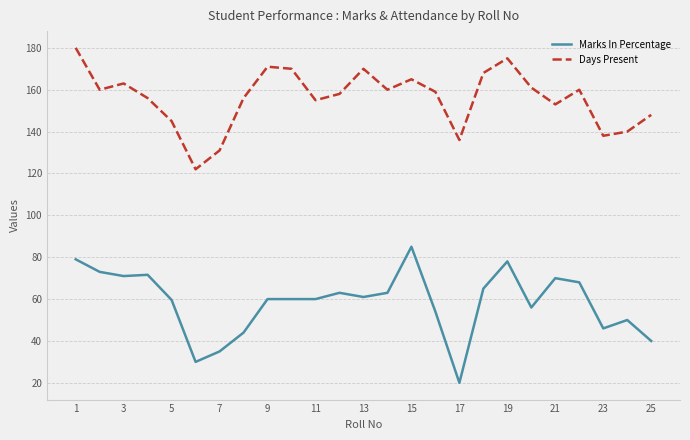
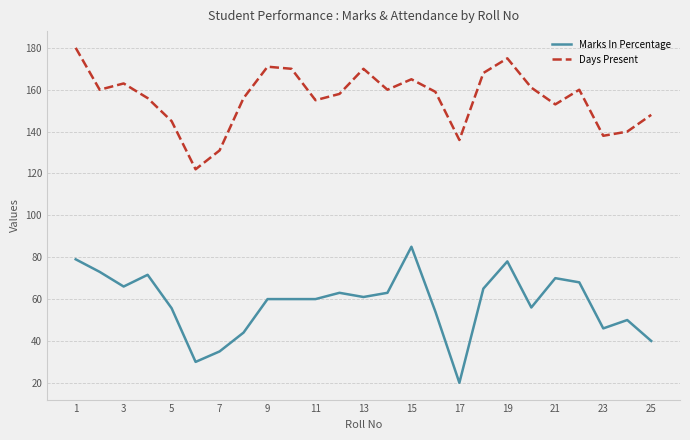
Marks In Percentage, 3: 71 -> 66
Marks In Percentage, 5: 60 -> 56
